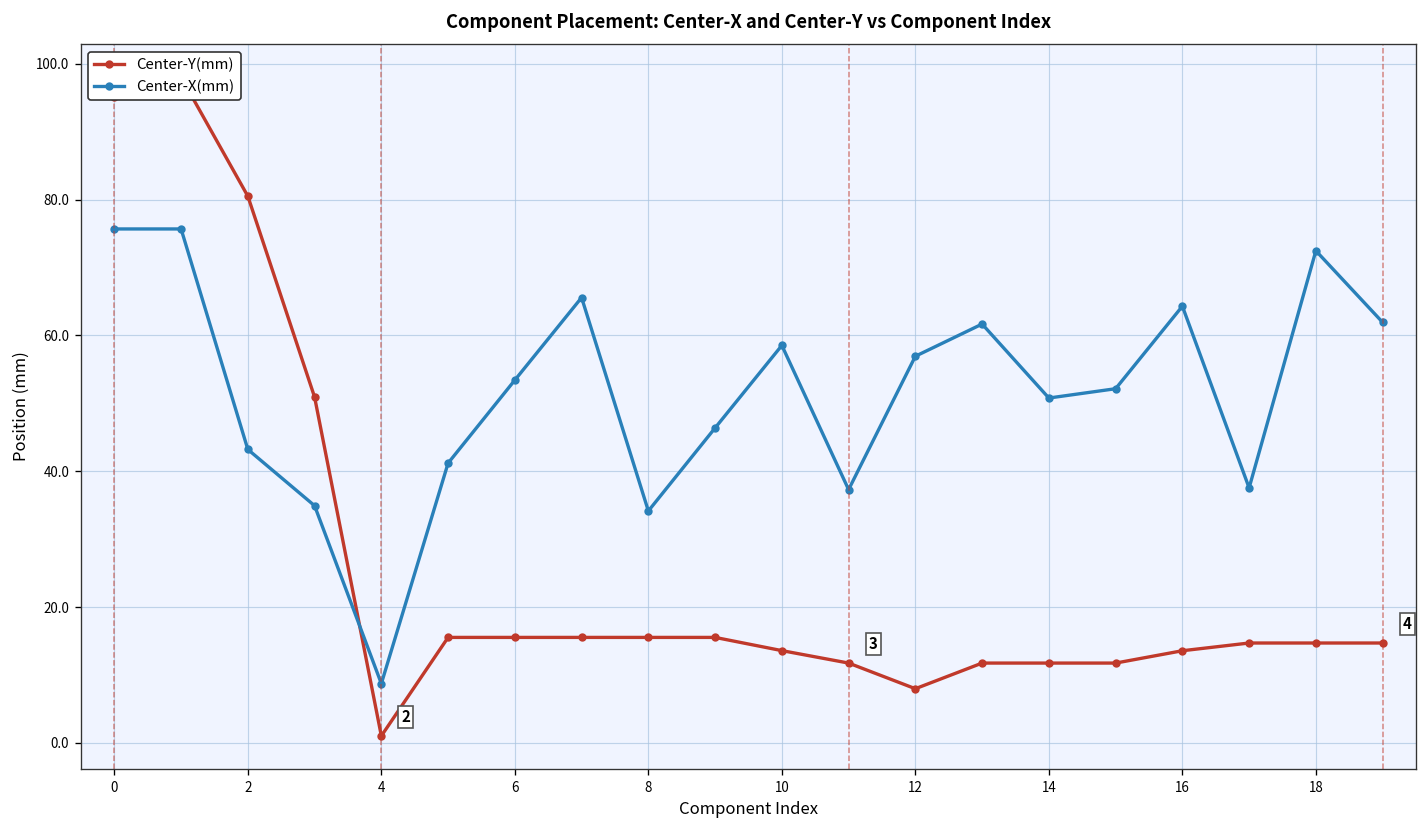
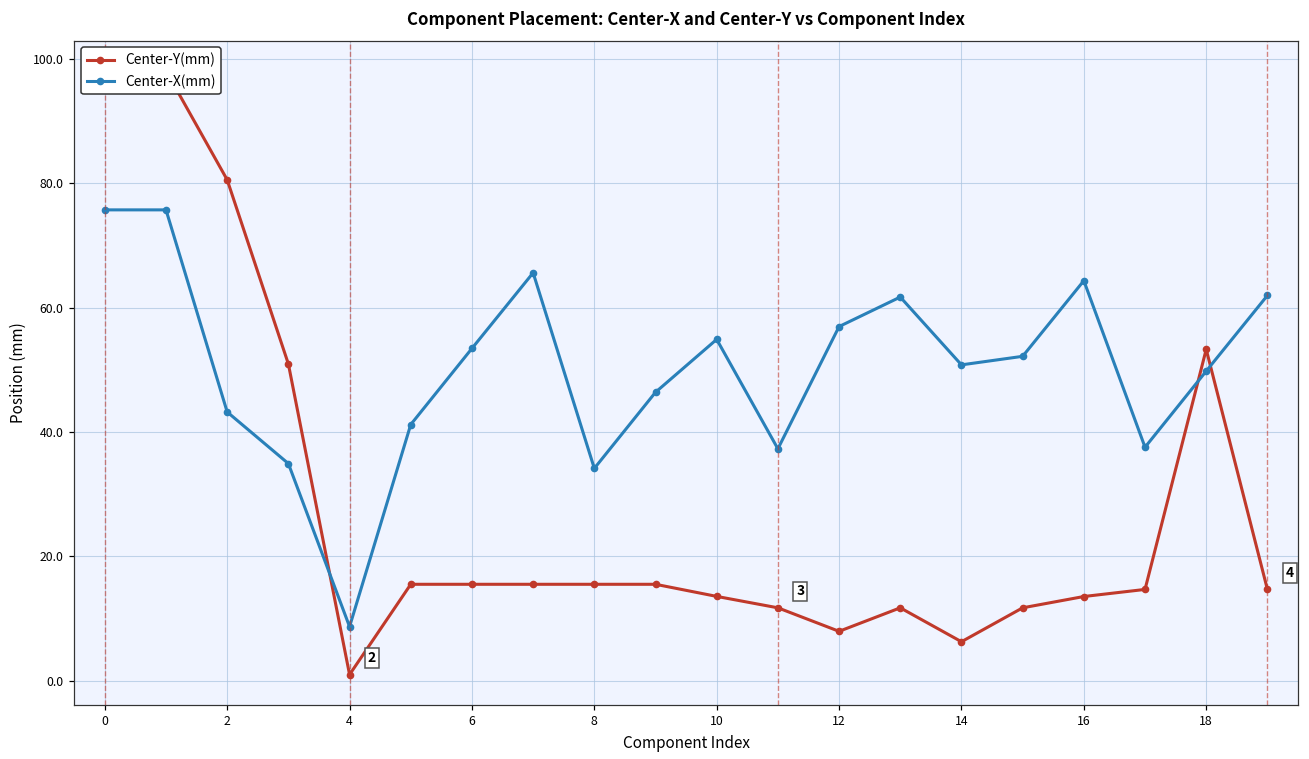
Center-X(mm), 10: 59 -> 55
Center-Y(mm), 14: 12 -> 6
Center-Y(mm), 18: 15 -> 53
Center-X(mm), 18: 72 -> 50
